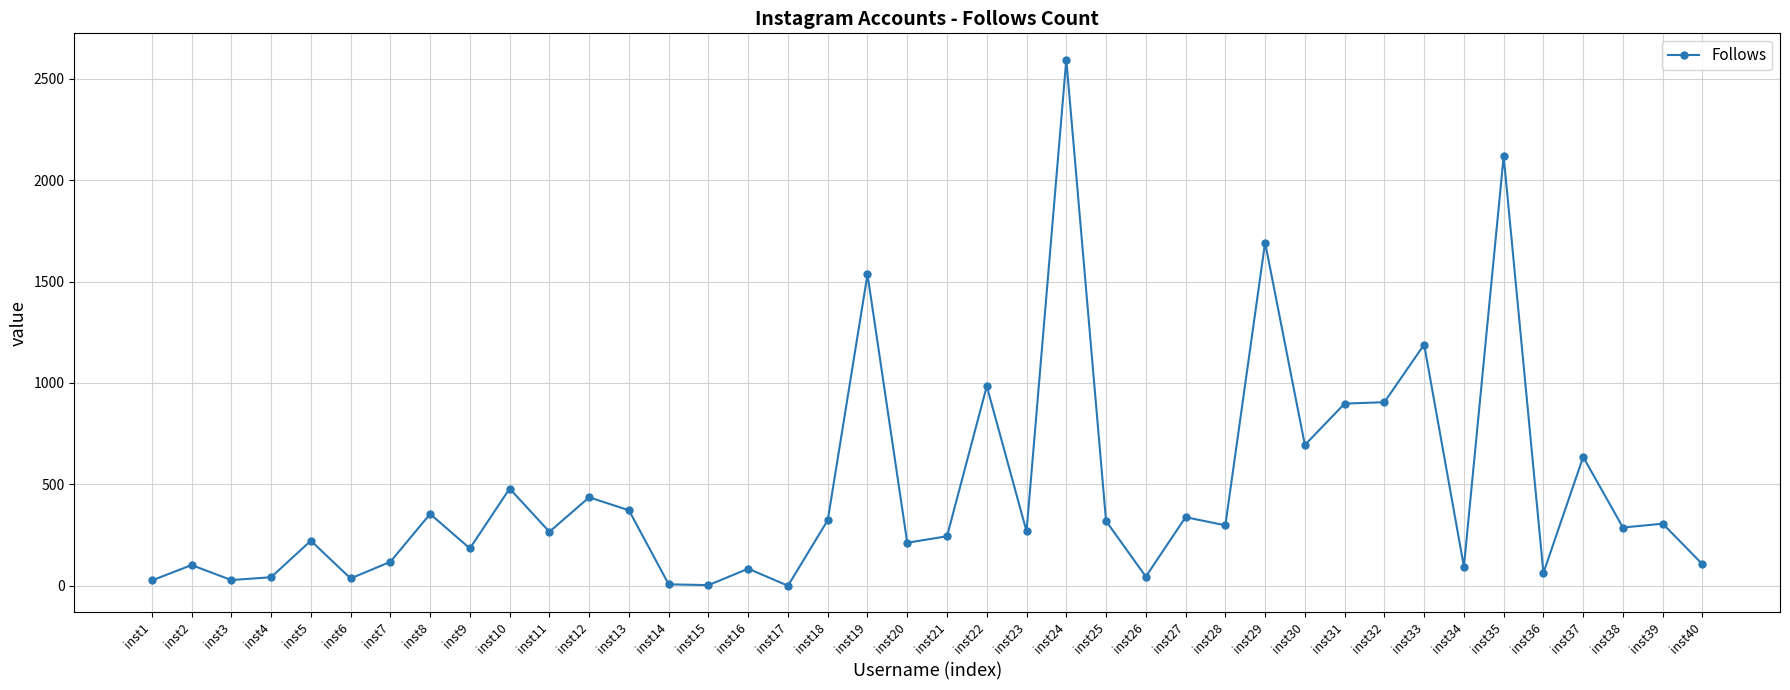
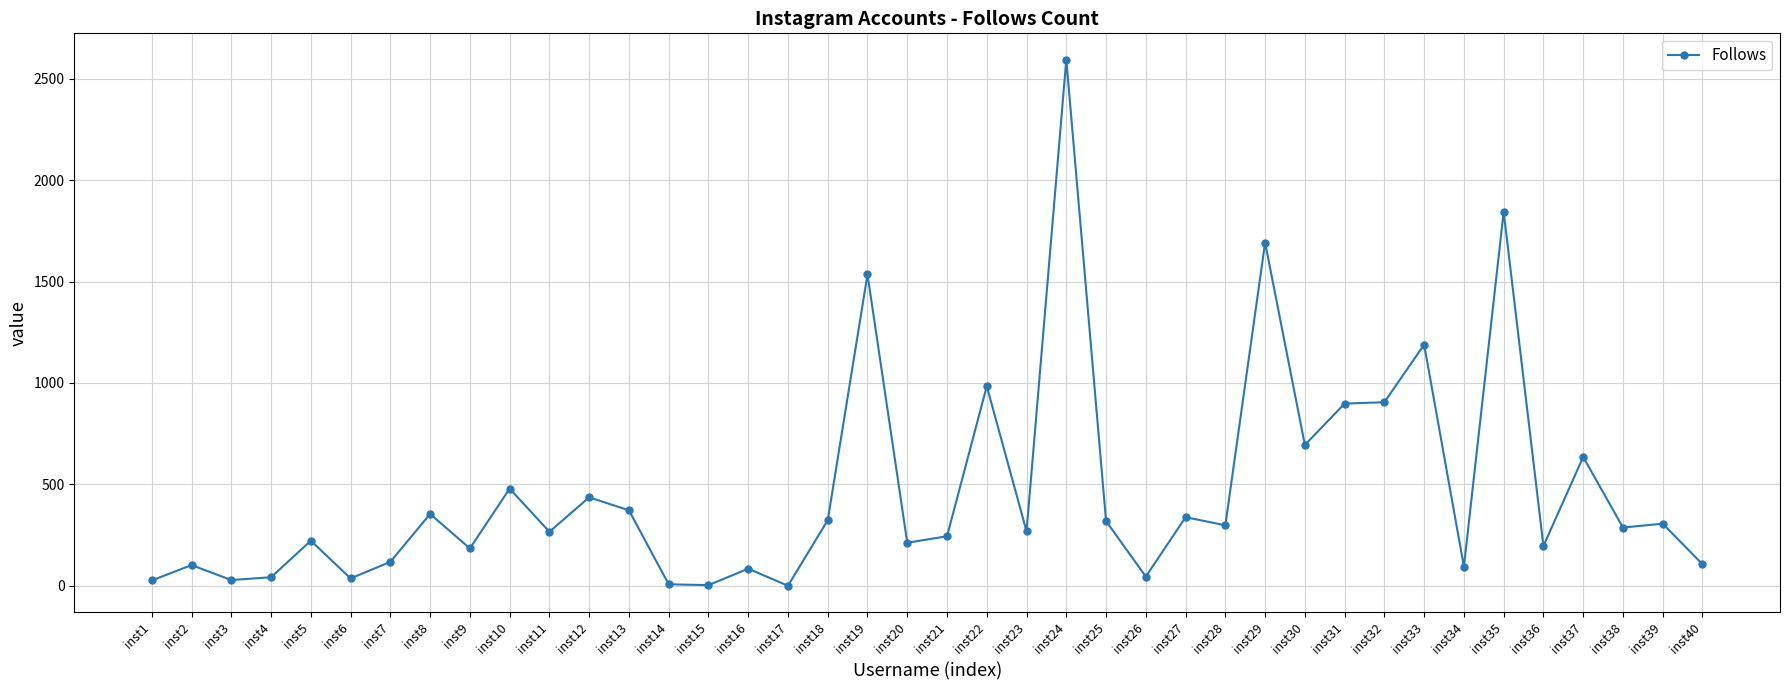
inst35: 2120 -> 1840
inst36: 60 -> 200
